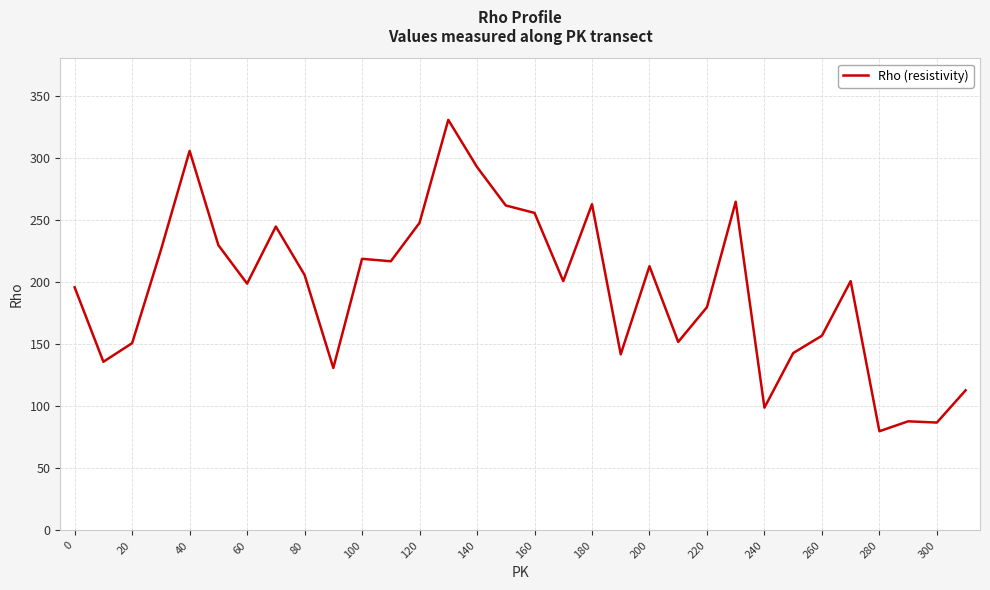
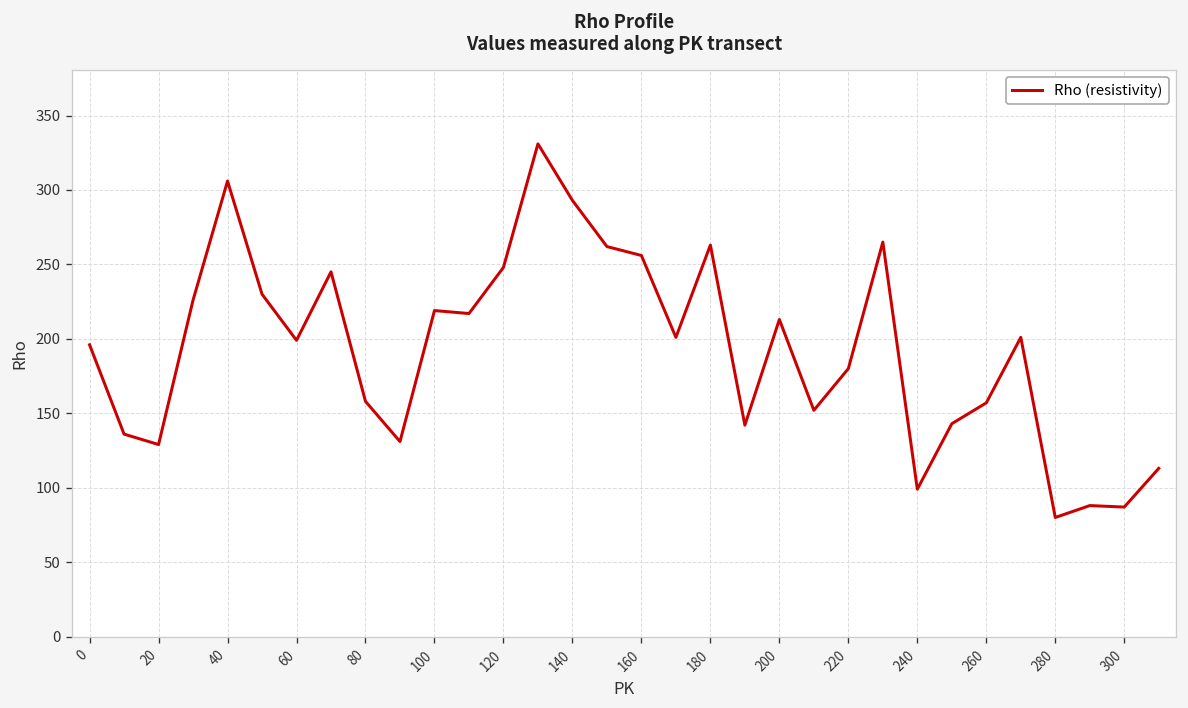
20: 151 -> 129
80: 206 -> 158
